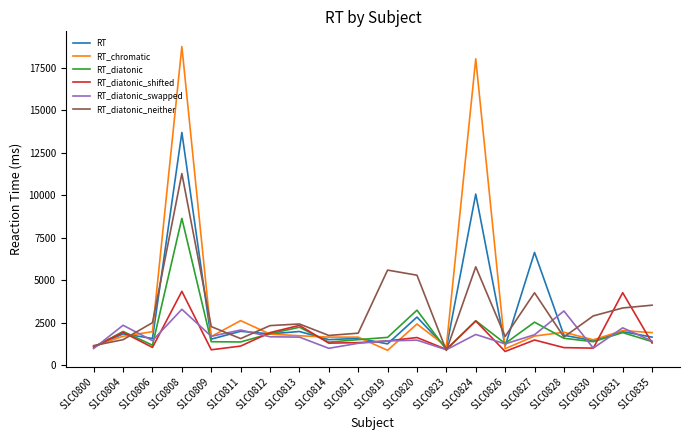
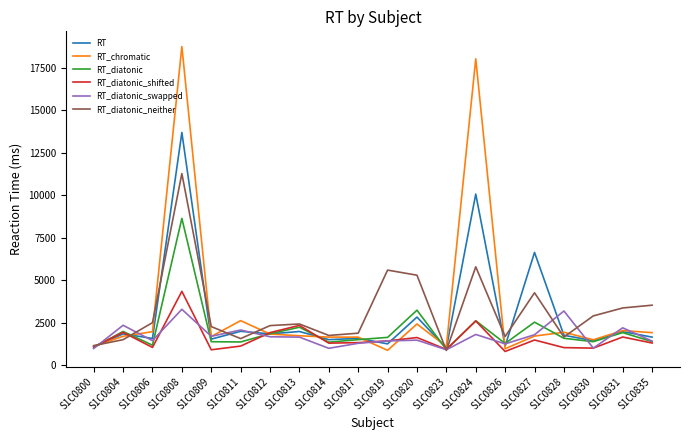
RT_diatonic_shifted, S1C0831: 4300 -> 1700
